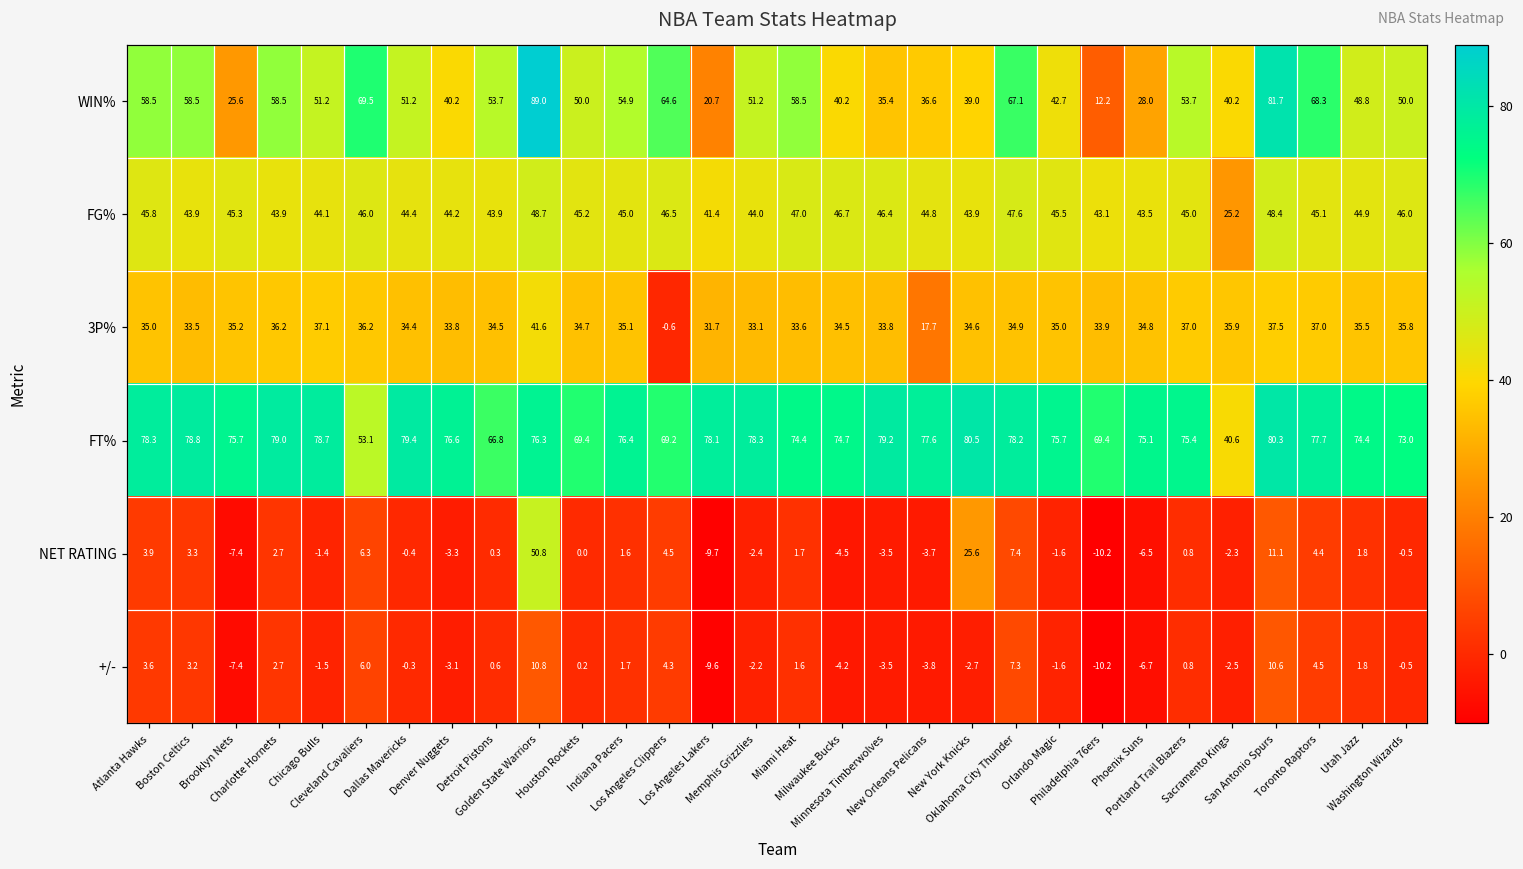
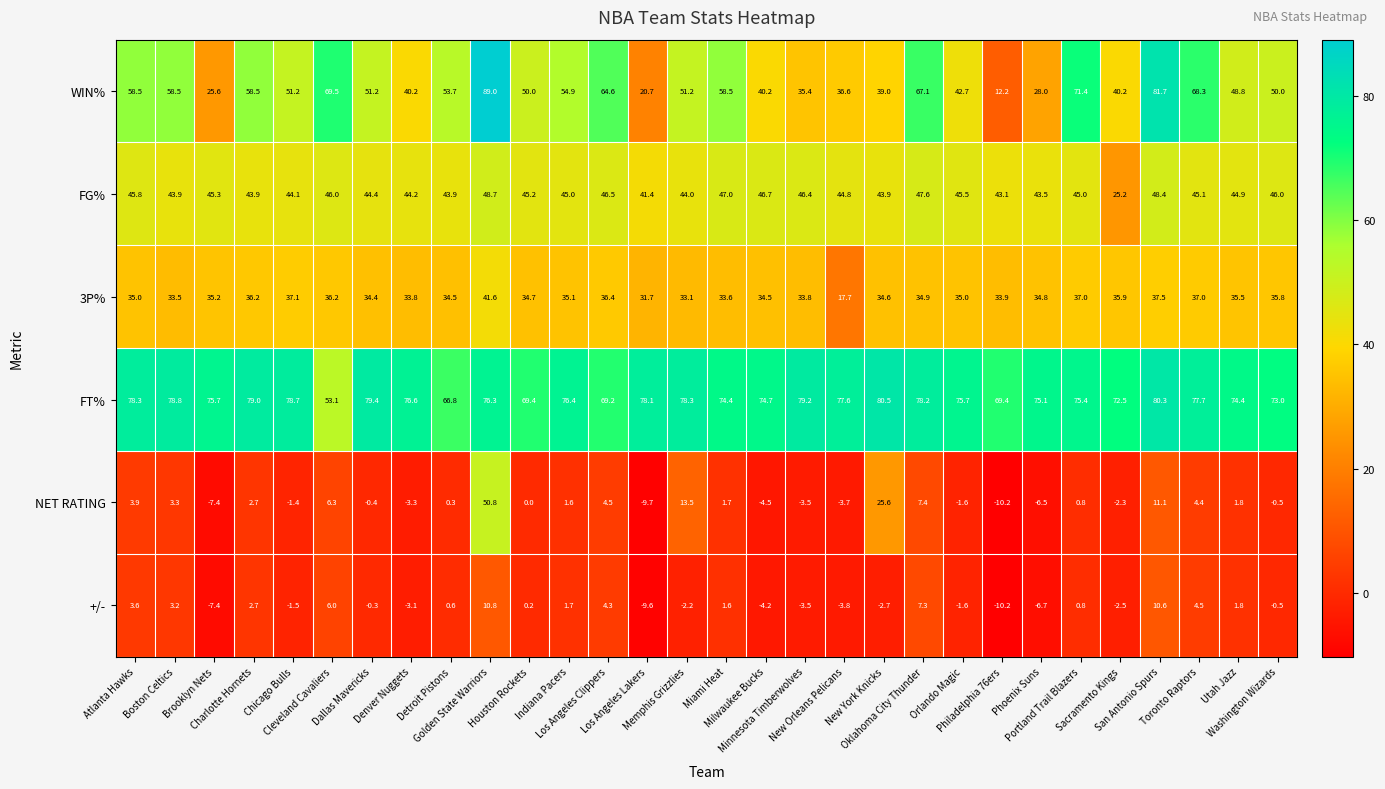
WIN%, Portland Trail Blazers: 53.7 -> 71.4
3P%, Los Angeles Clippers: -0.6 -> 36.4
FT%, Sacramento Kings: 40.6 -> 72.5
NET RATING, Memphis Grizzlies: -2.4 -> 13.5
